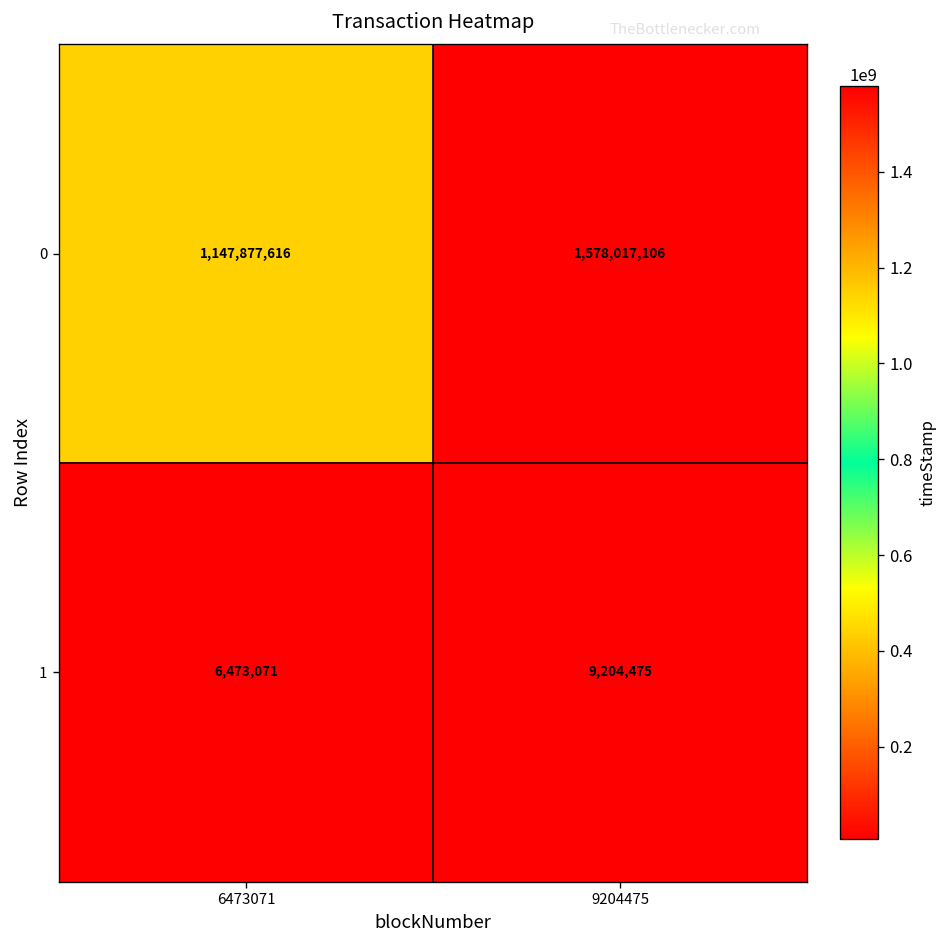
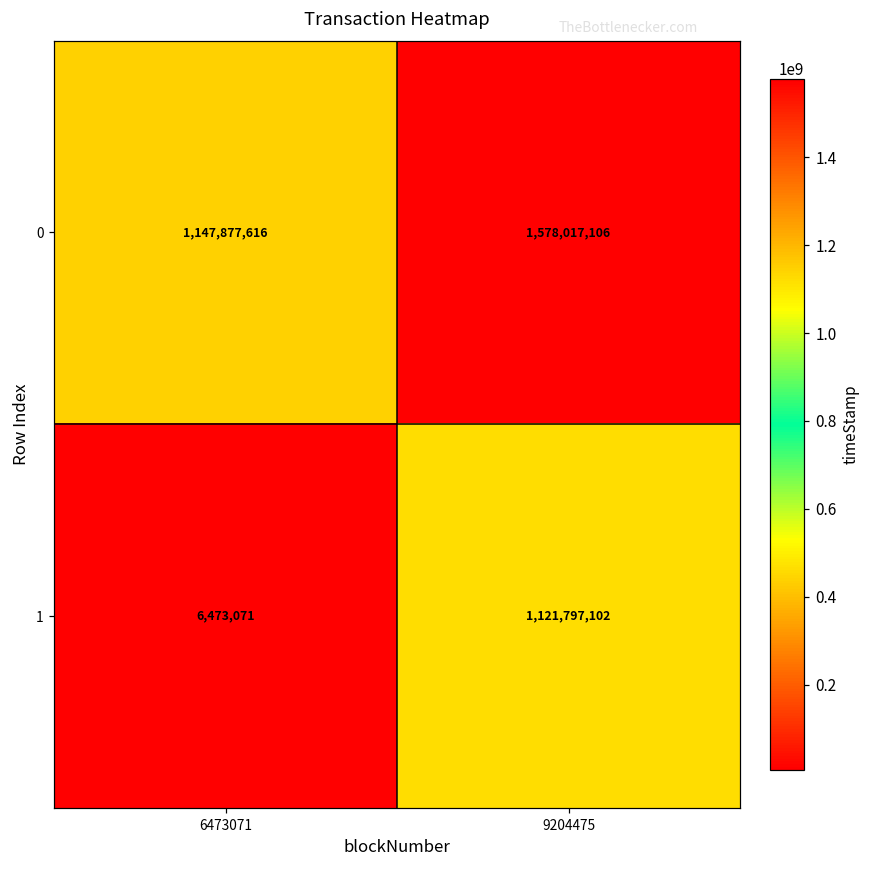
1, 9204475: 9,204,475 -> 1,121,797,102
